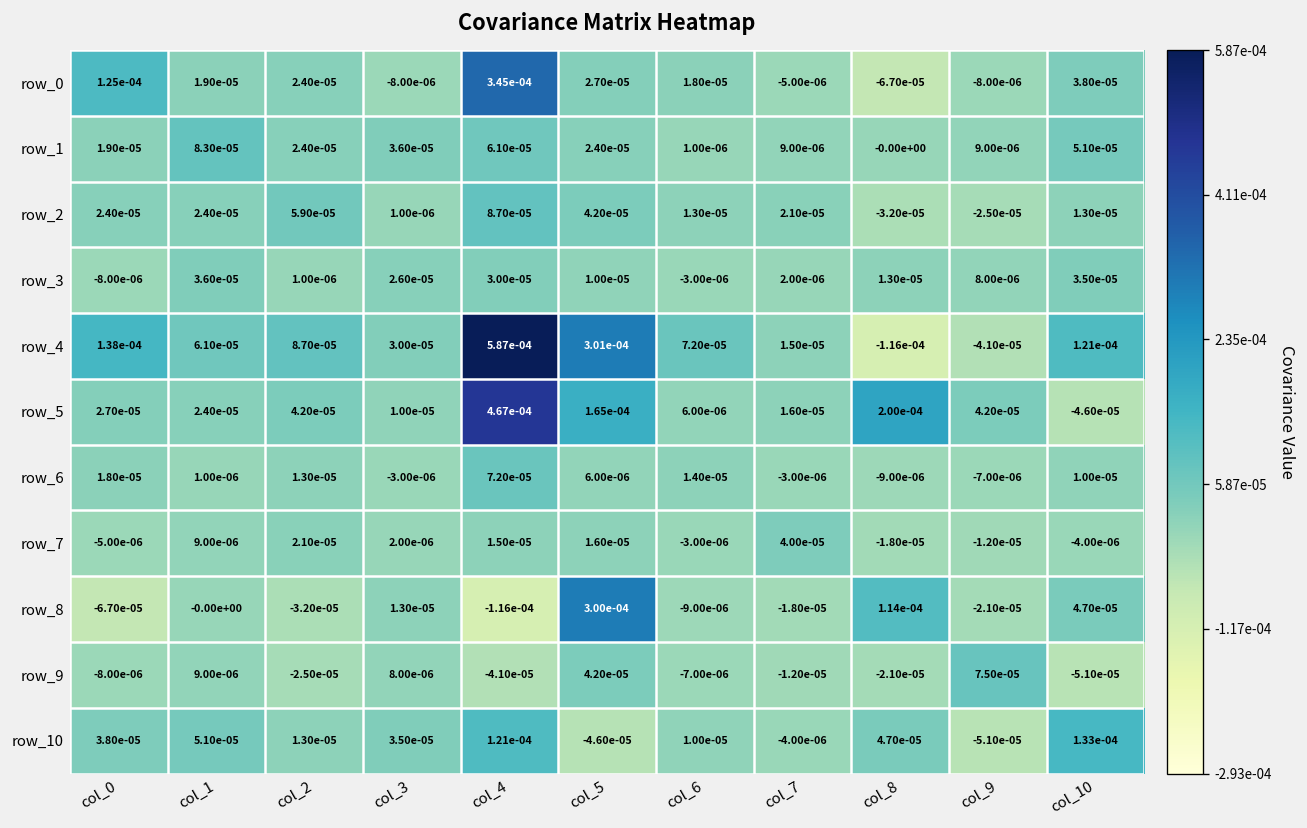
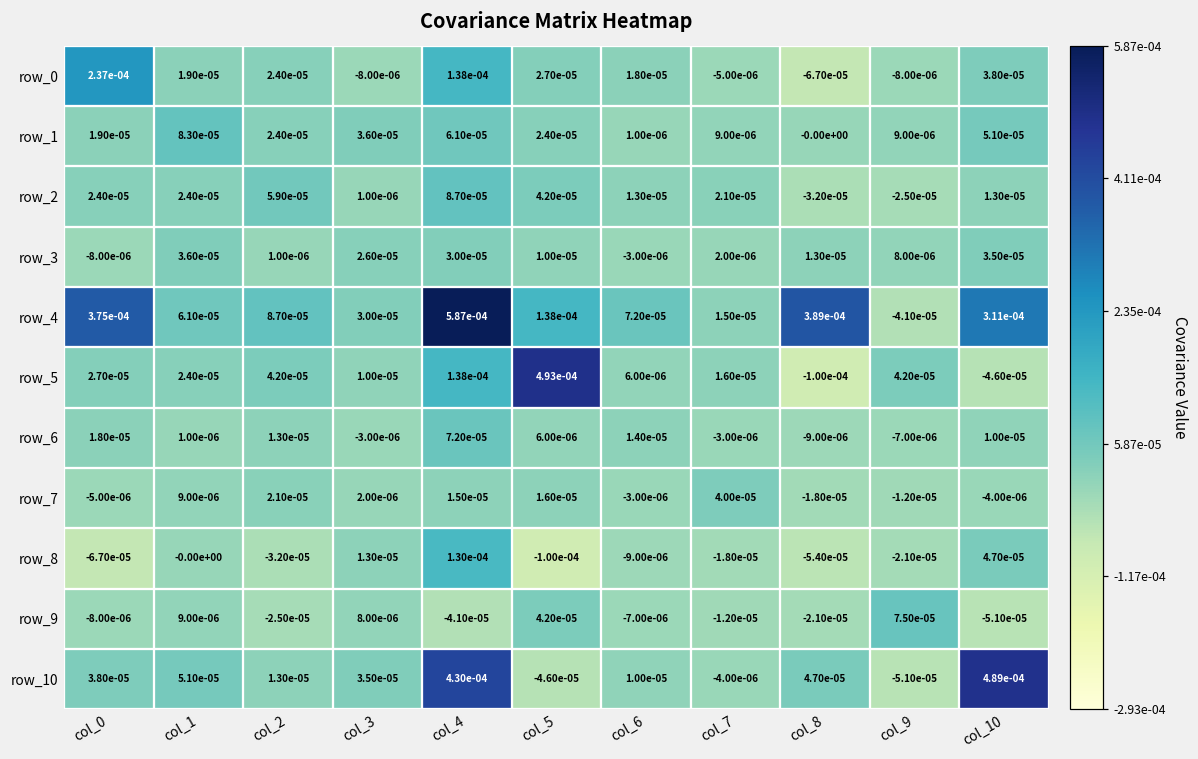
row_0, col_0: 1.25e-04 -> 2.37e-04
row_0, col_4: 3.45e-04 -> 1.38e-04
row_4, col_0: 1.38e-04 -> 3.75e-04
row_4, col_5: 3.01e-04 -> 1.38e-04
row_4, col_8: -1.16e-04 -> 3.89e-04
row_4, col_10: 1.21e-04 -> 3.11e-04
row_5, col_4: 4.67e-04 -> 1.38e-04
row_5, col_5: 1.65e-04 -> 4.93e-04
row_5, col_8: 2.00e-04 -> -1.00e-04
row_8, col_4: -1.16e-04 -> 1.30e-04
row_8, col_5: 3.00e-04 -> -1.00e-04
row_8, col_8: 1.14e-04 -> -5.40e-05
row_10, col_4: 1.21e-04 -> 4.30e-04
row_10, col_10: 1.33e-04 -> 4.89e-04
